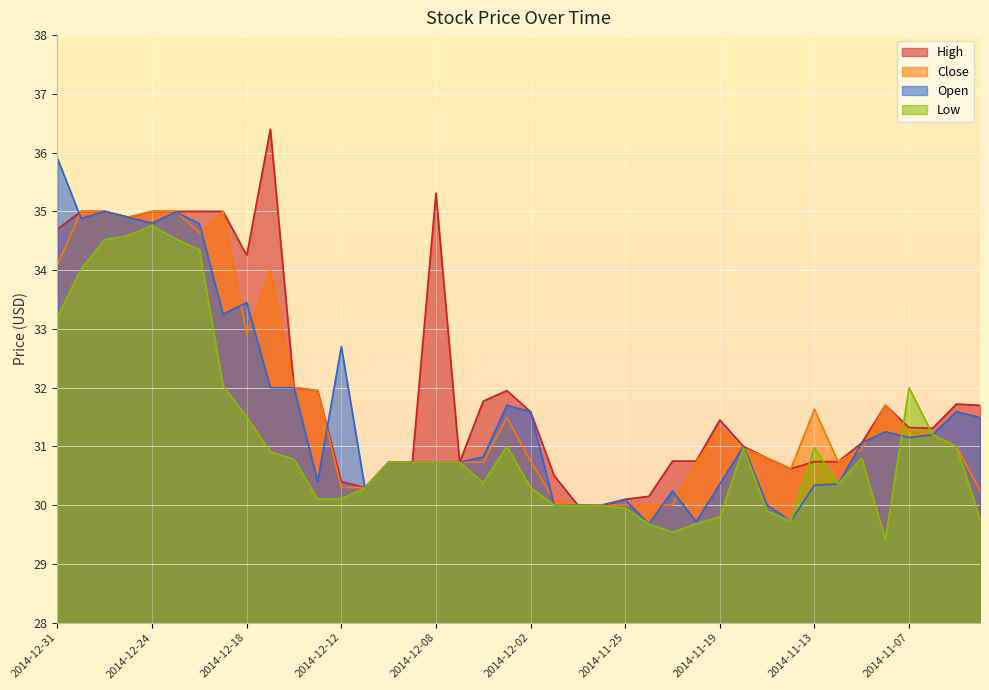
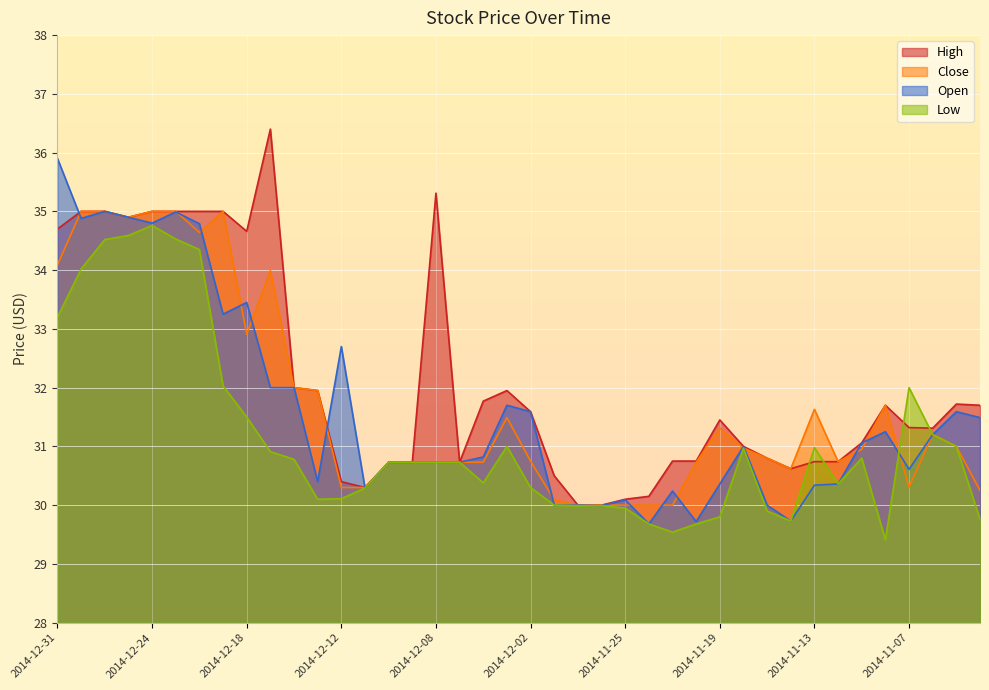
High, 2014-12-18: 34.3 -> 34.7
Close, 2014-11-07: 31.3 -> 30.3
Open, 2014-11-07: 31.2 -> 30.6
